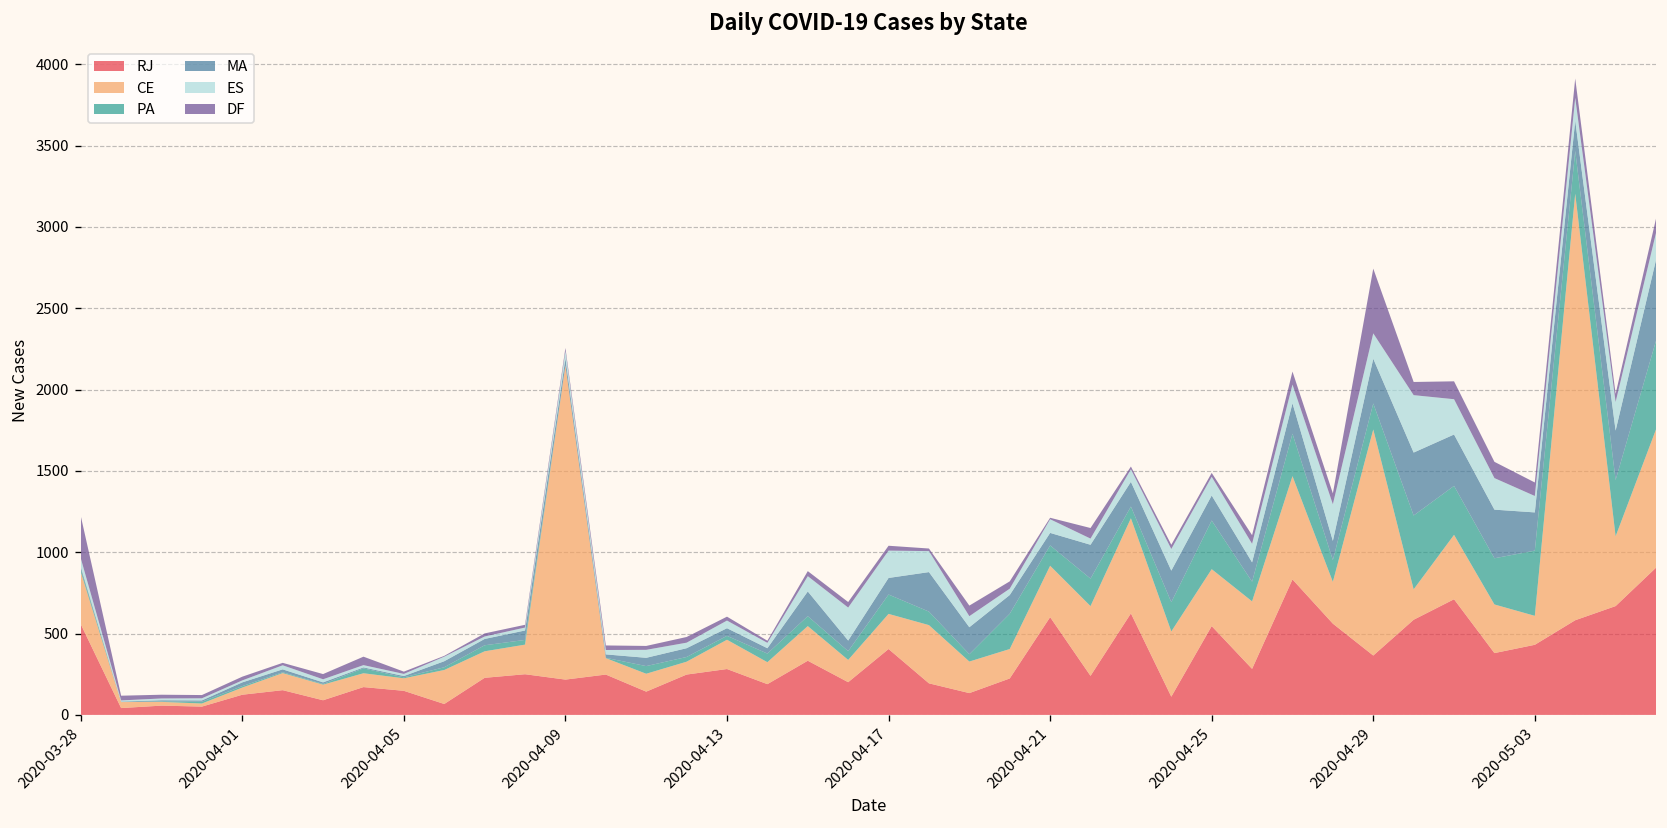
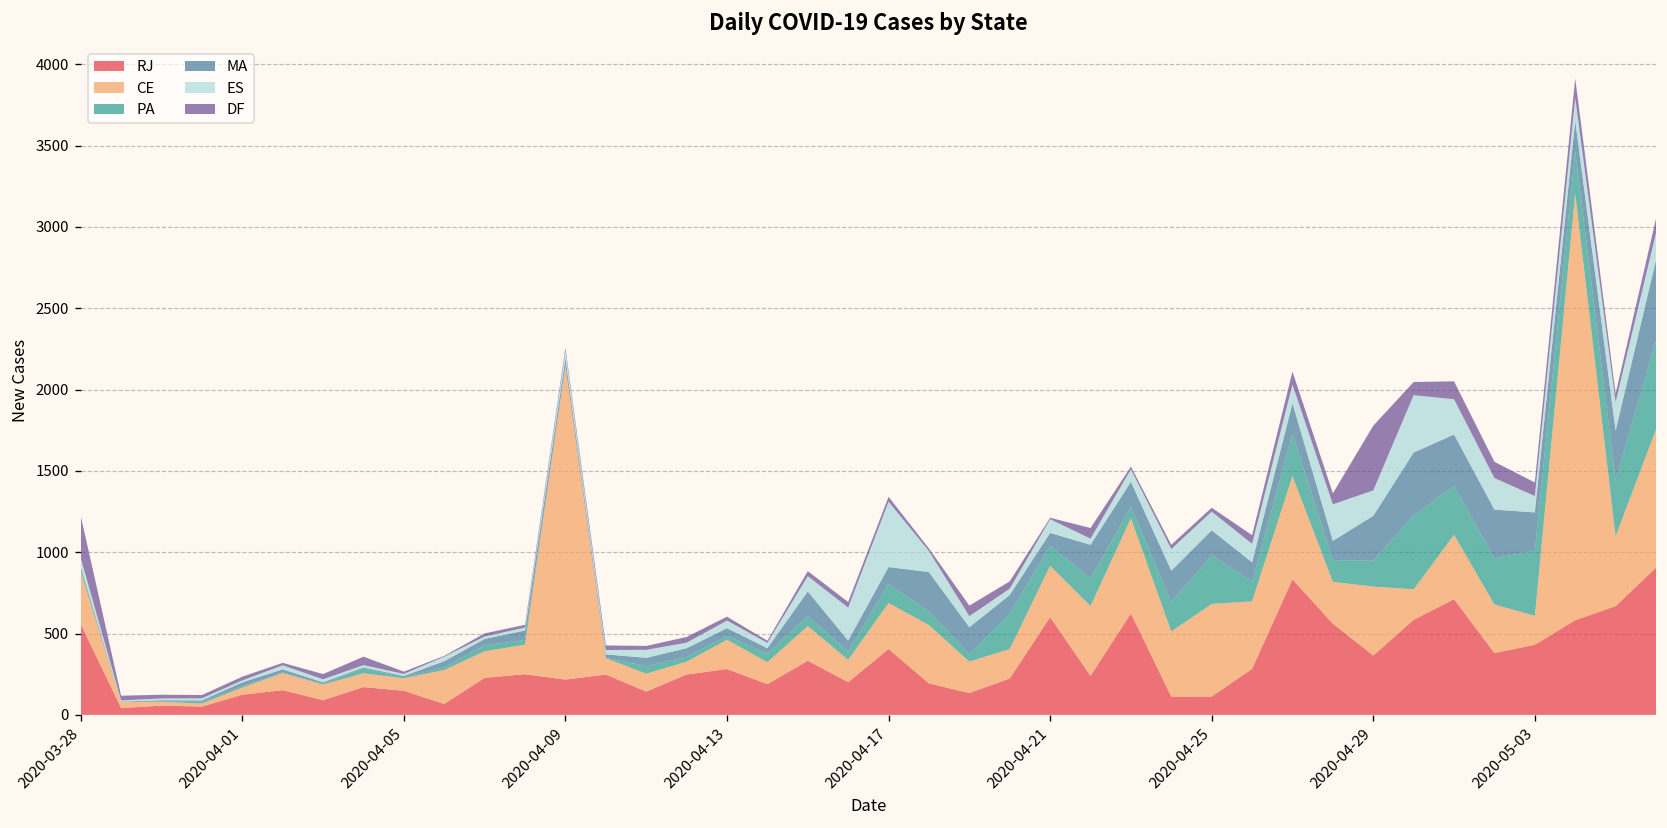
CE, 2020-04-17: 220 -> 280
ES, 2020-04-17: 170 -> 400
RJ, 2020-04-25: 550 -> 110
CE, 2020-04-25: 350 -> 570
CE, 2020-04-29: 1390 -> 420
